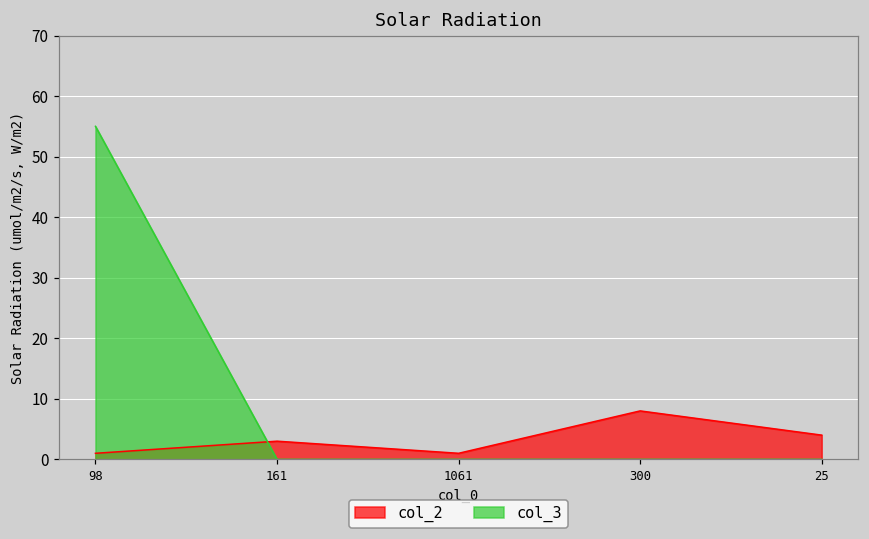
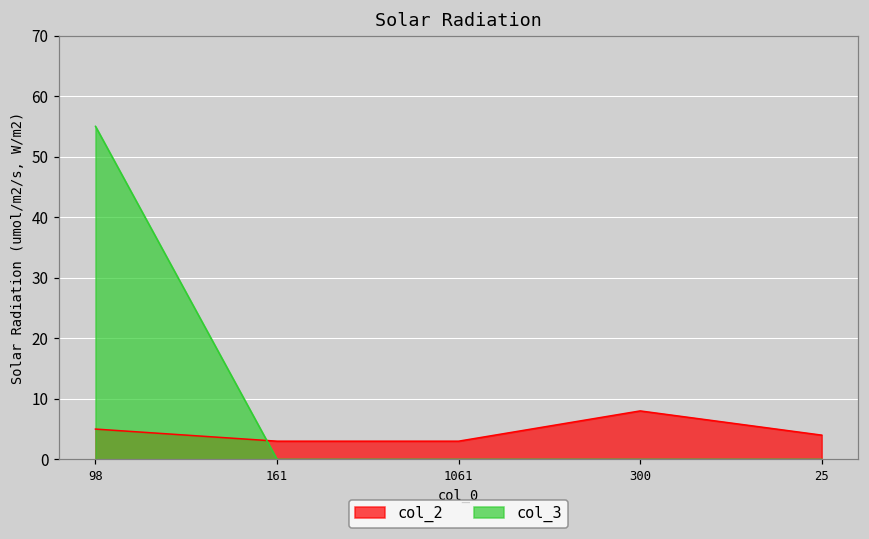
col_2, 98: 1 -> 5
col_2, 1061: 1 -> 3
